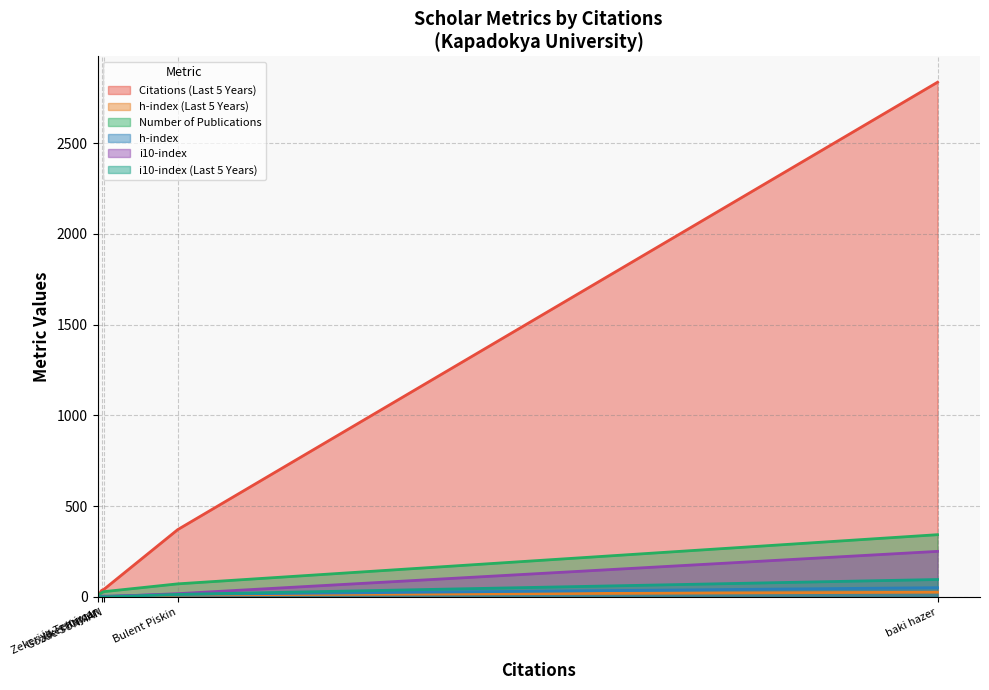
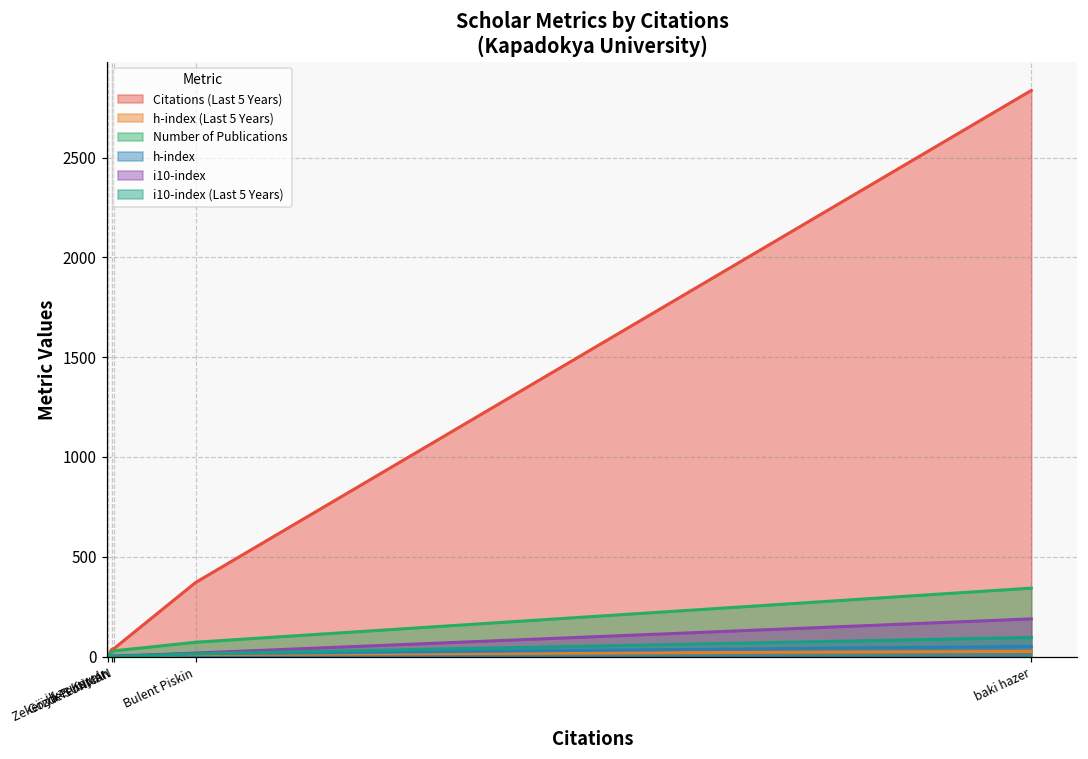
i10-index, baki hazer: 250 -> 190
